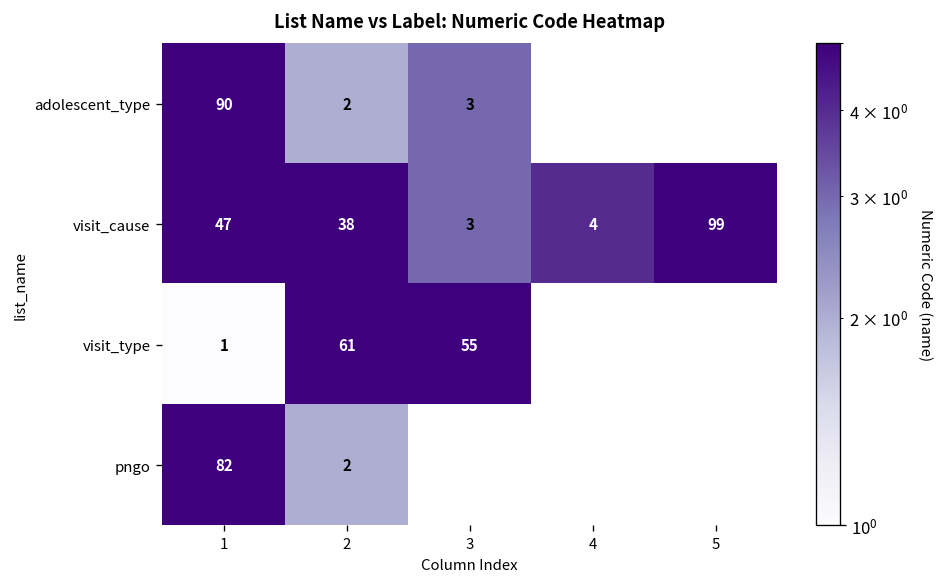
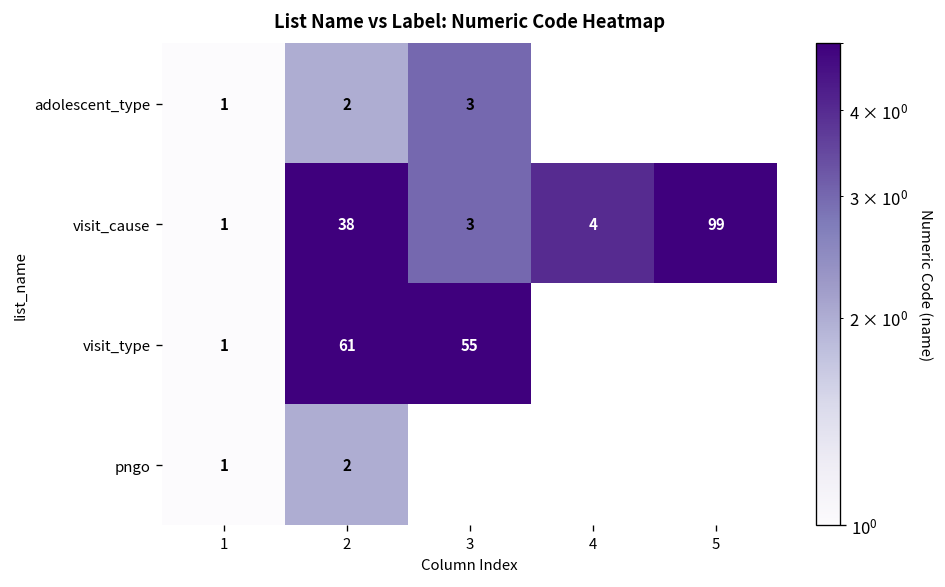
adolescent_type, 1: 90 -> 1
visit_cause, 1: 47 -> 1
pngo, 1: 82 -> 1
